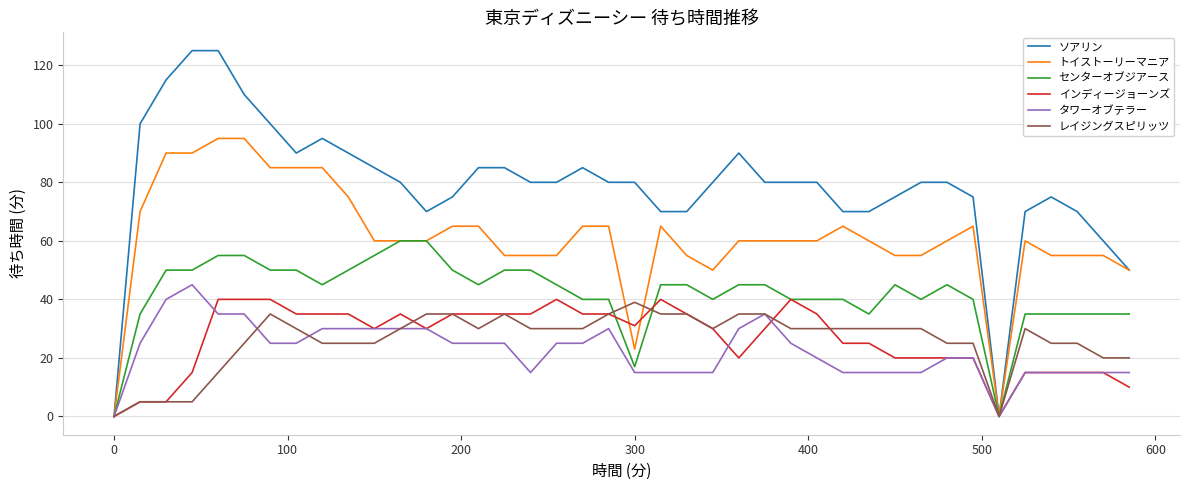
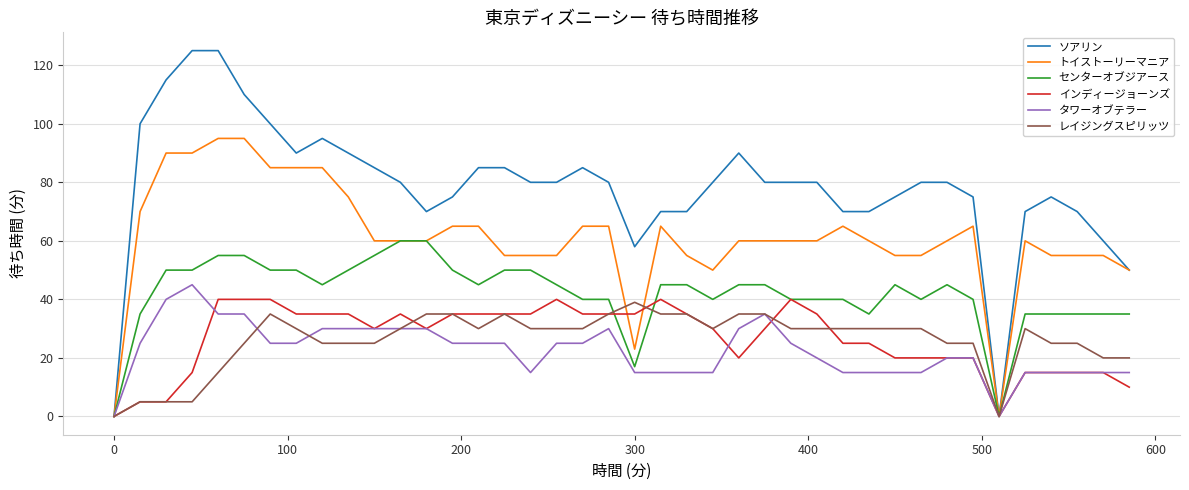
ソアリン, 300: 80 -> 58
インディージョーンズ, 300: 31 -> 35
